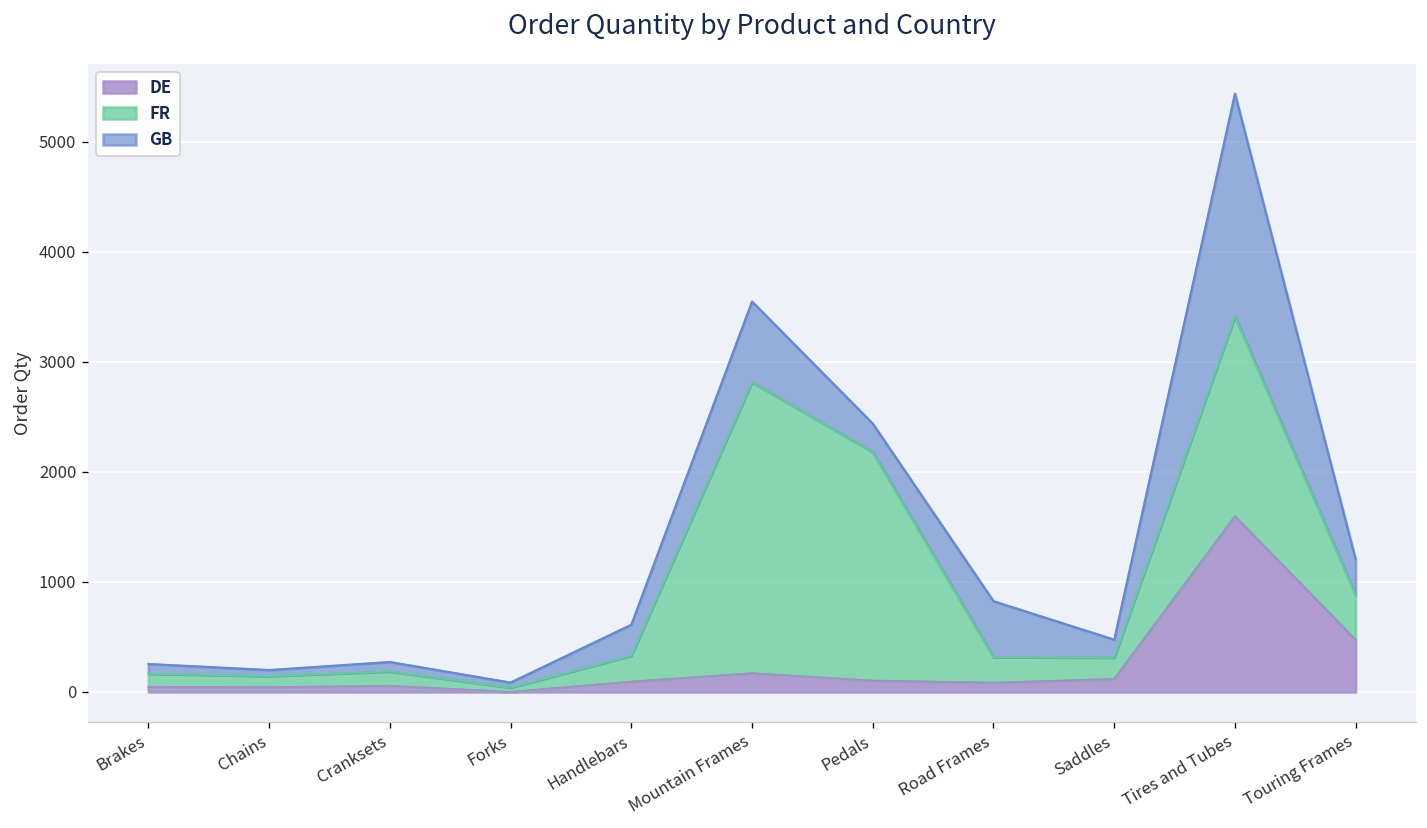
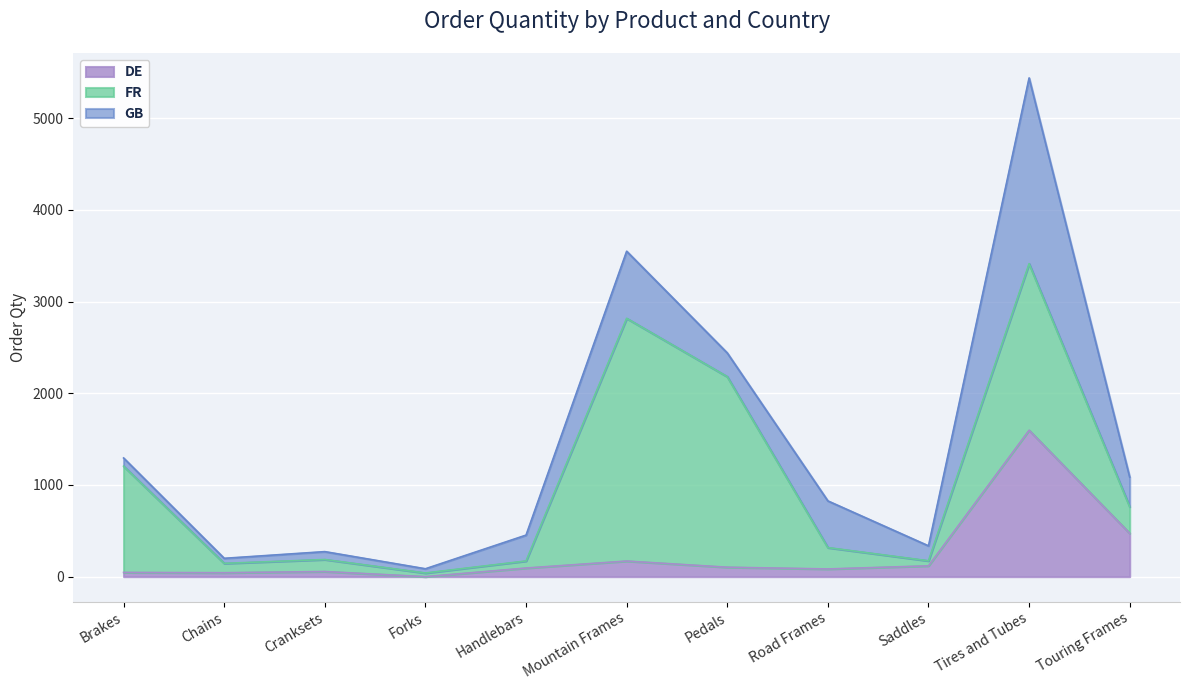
FR, Brakes: 100 -> 1200
FR, Handlebars: 200 -> 100
FR, Saddles: 200 -> 100
FR, Touring Frames: 400 -> 300
